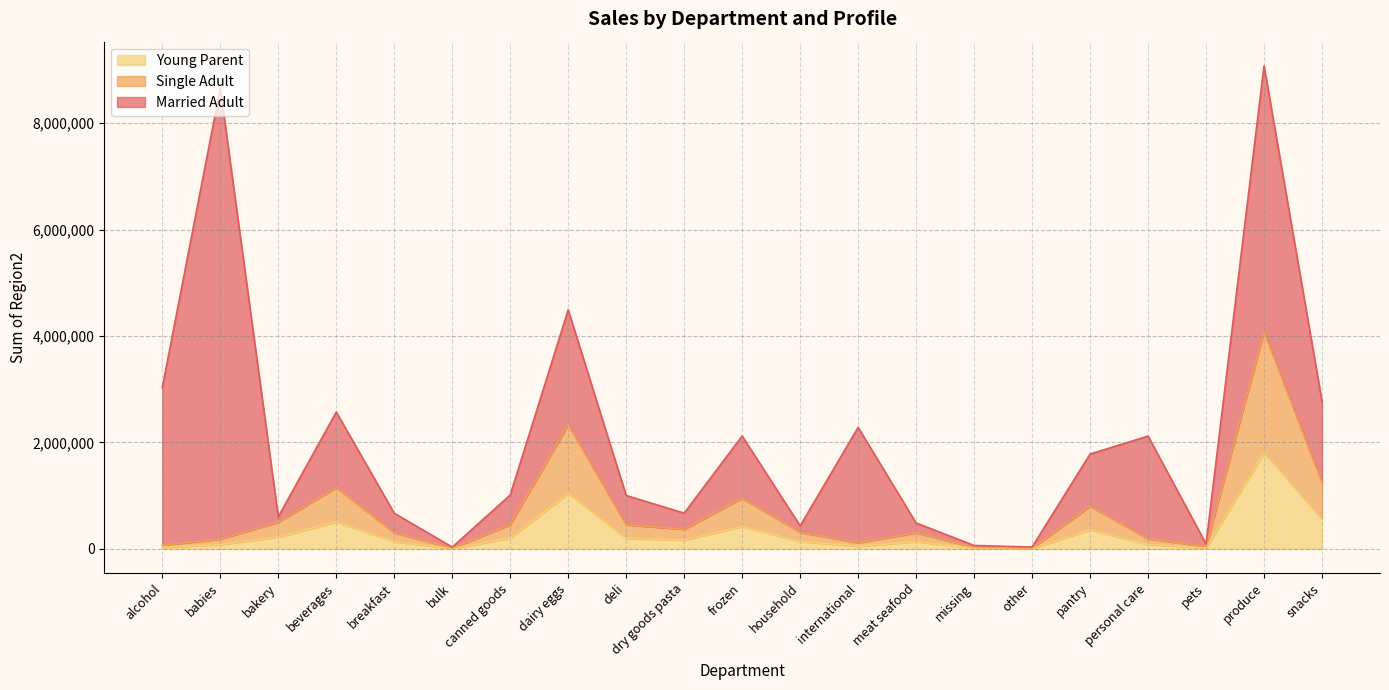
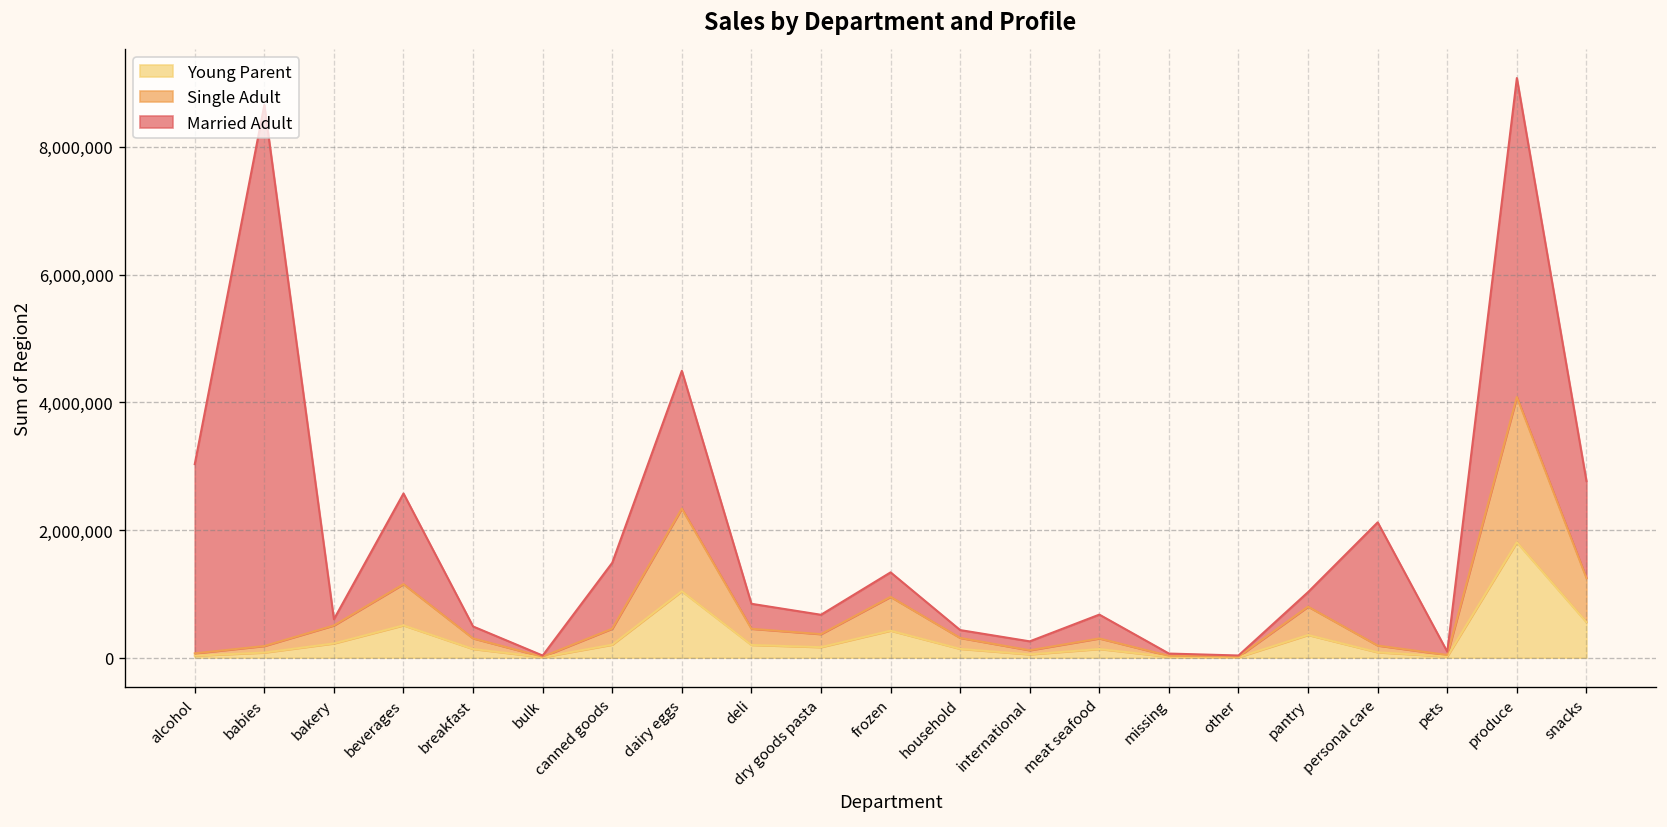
Married Adult, breakfast: 400,000 -> 200,000
Married Adult, canned goods: 600,000 -> 1,000,000
Married Adult, deli: 600,000 -> 400,000
Married Adult, frozen: 1,200,000 -> 400,000
Married Adult, international: 2,200,000 -> 100,000
Married Adult, meat seafood: 200,000 -> 400,000
Married Adult, pantry: 1,000,000 -> 200,000
